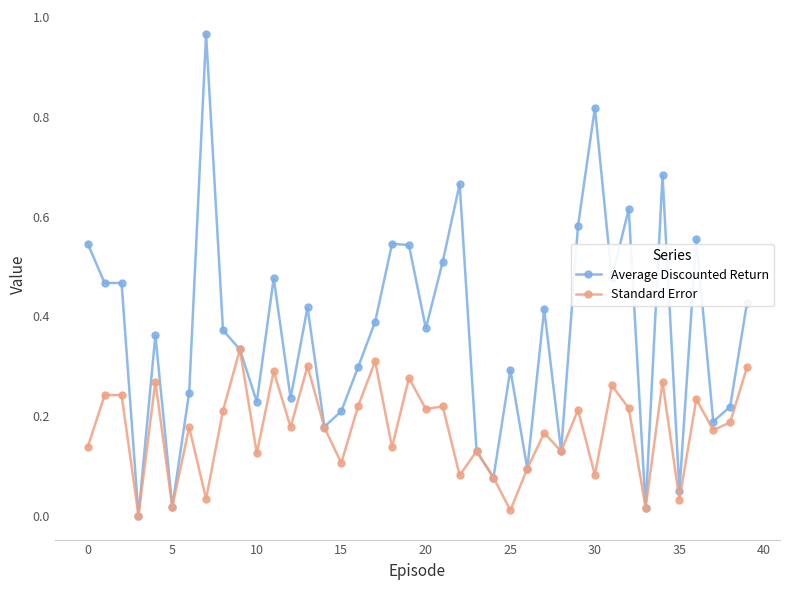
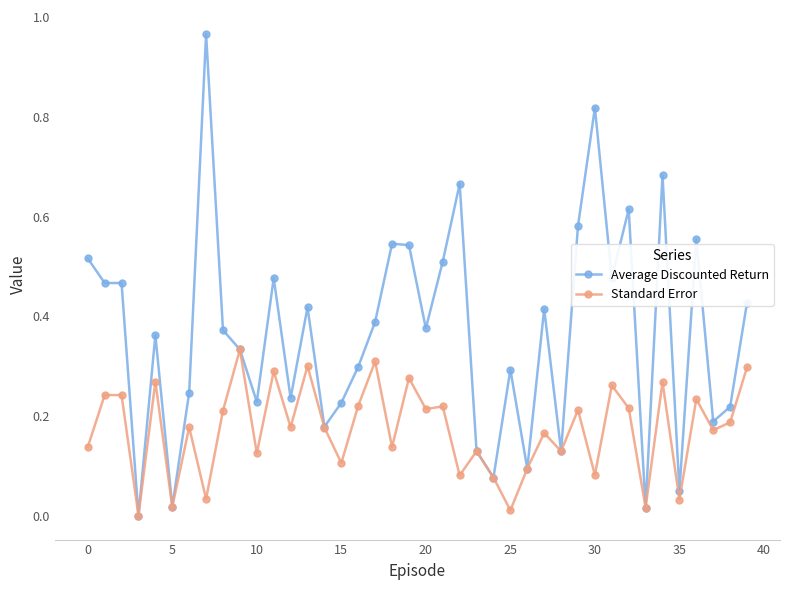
Average Discounted Return, 0: 0.55 -> 0.52
Average Discounted Return, 15: 0.21 -> 0.23
